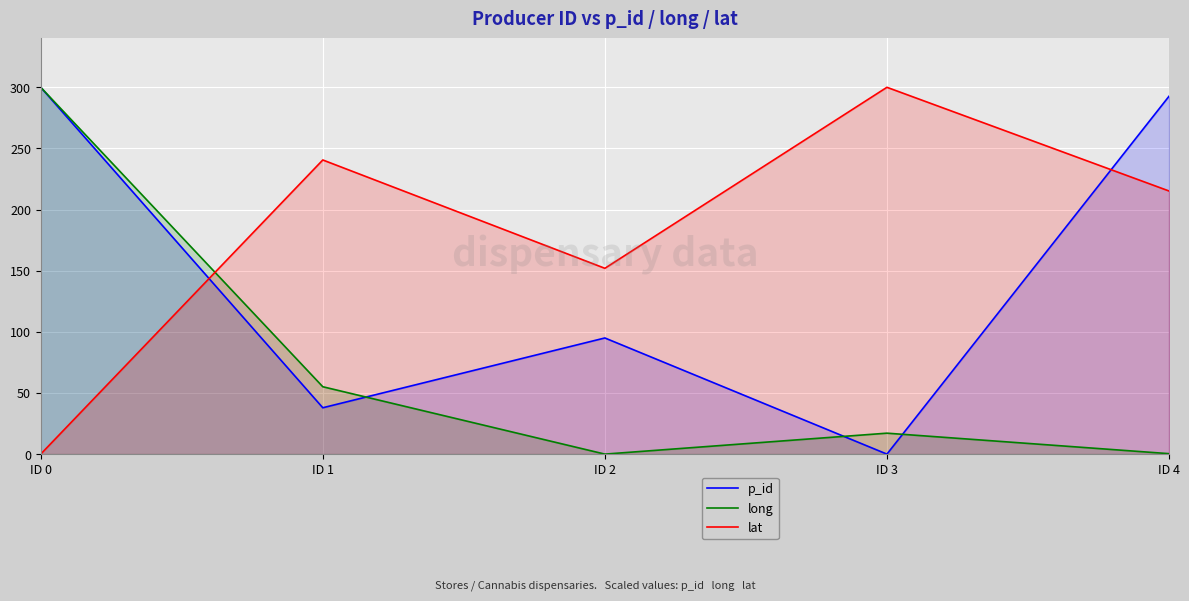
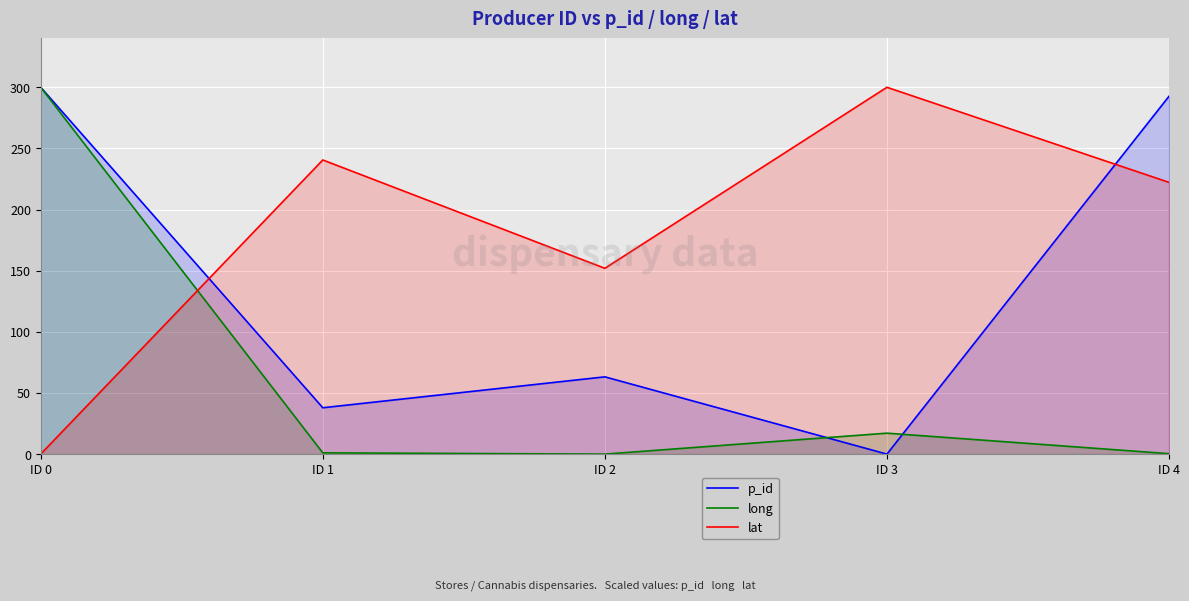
long, ID 1: 55 -> 1
p_id, ID 2: 95 -> 63
lat, ID 4: 215 -> 222
